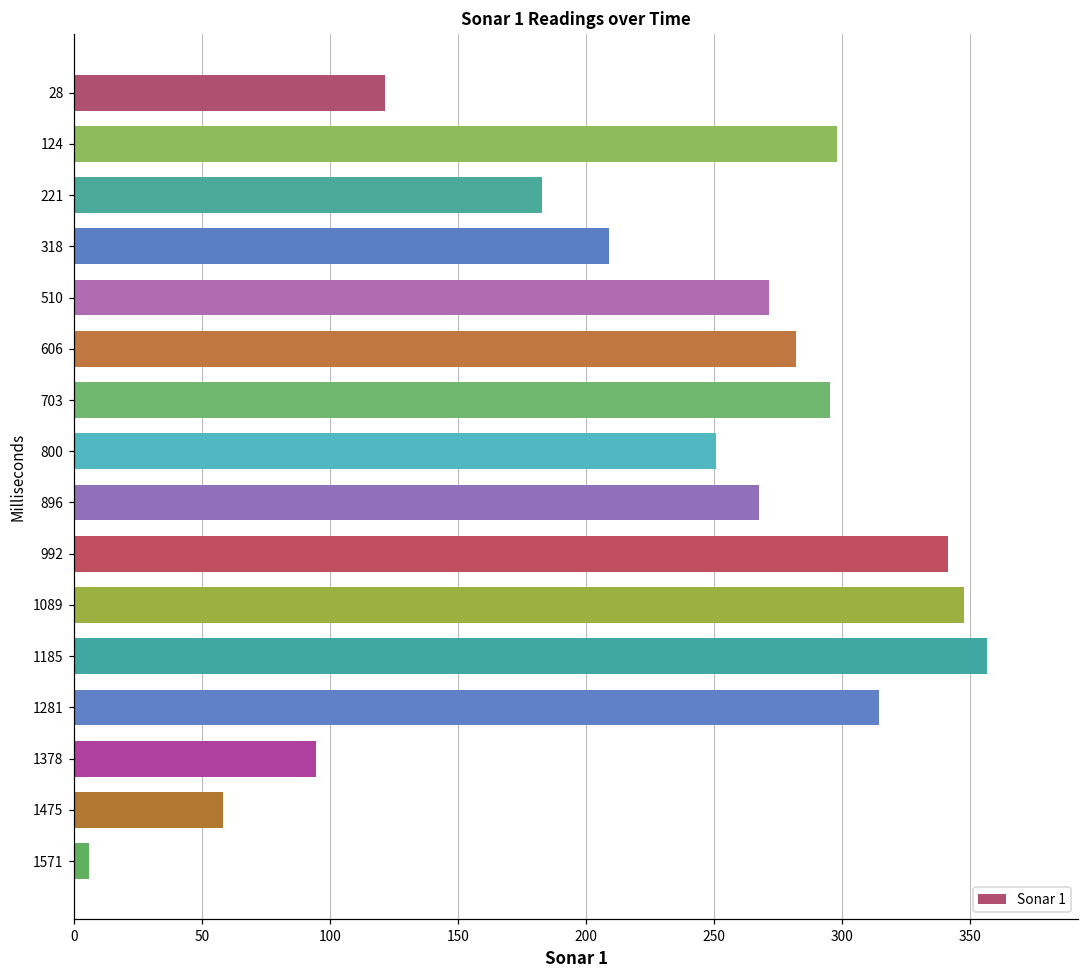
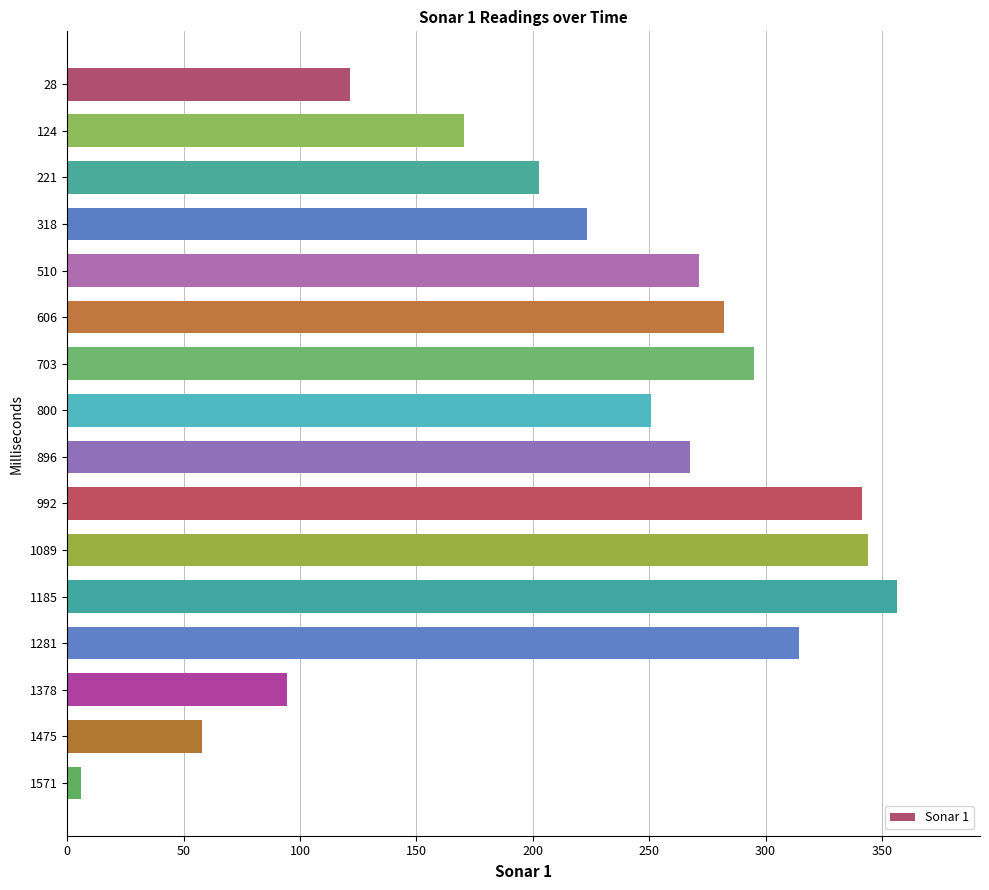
124: 298 -> 170
221: 183 -> 203
318: 209 -> 223
1089: 348 -> 344
